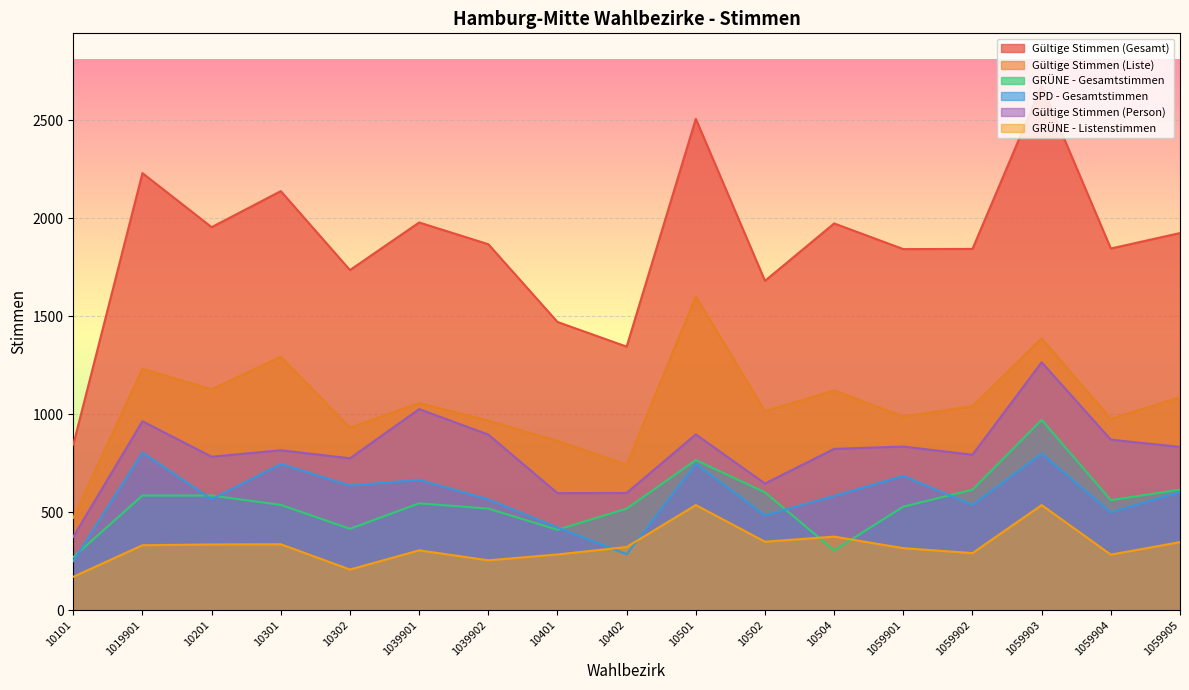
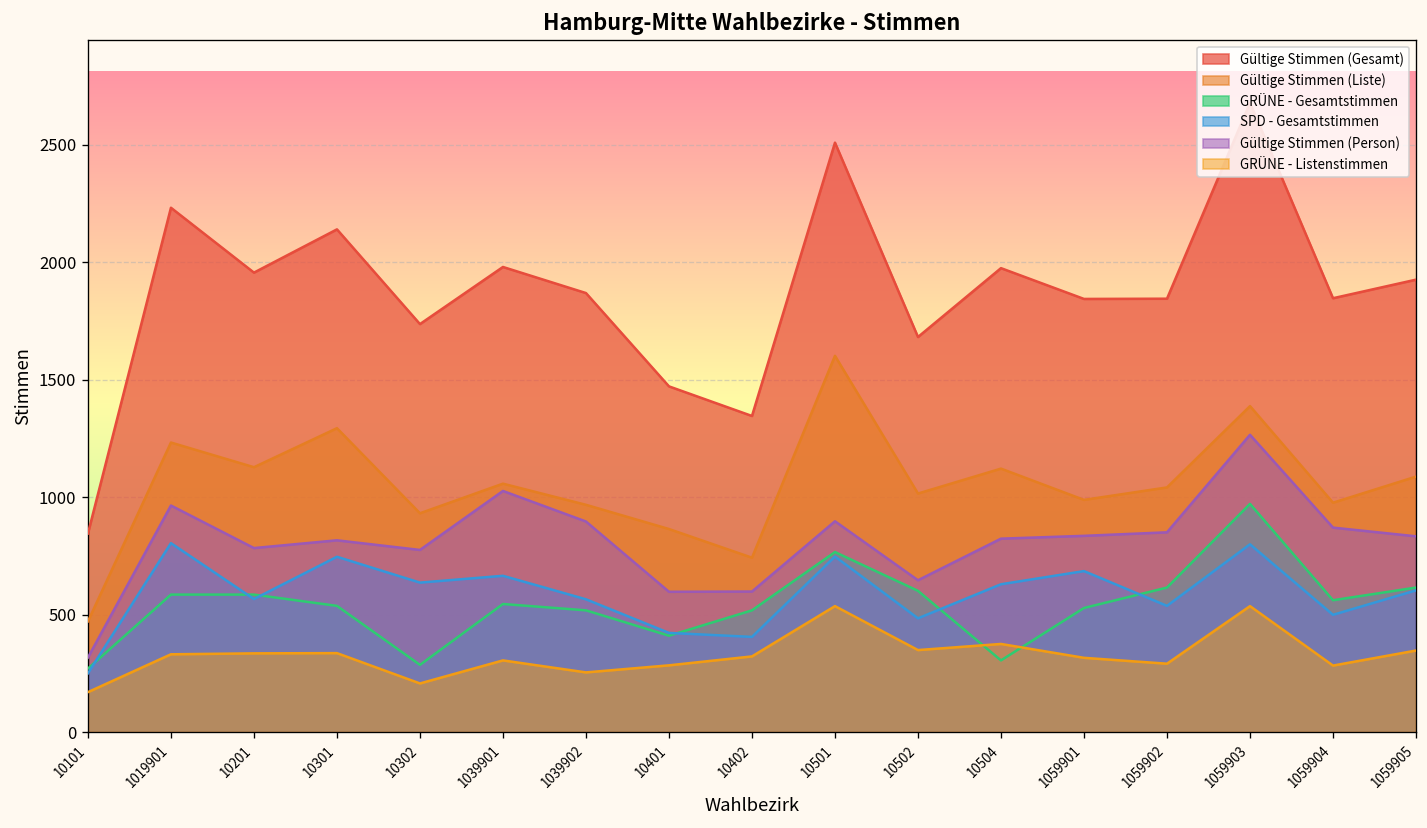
Gültige Stimmen (Person), 10101: 370 -> 320
GRÜNE - Gesamtstimmen, 10302: 420 -> 290
SPD - Gesamtstimmen, 10402: 290 -> 410
SPD - Gesamtstimmen, 10504: 580 -> 630
Gültige Stimmen (Person), 1059902: 790 -> 850
